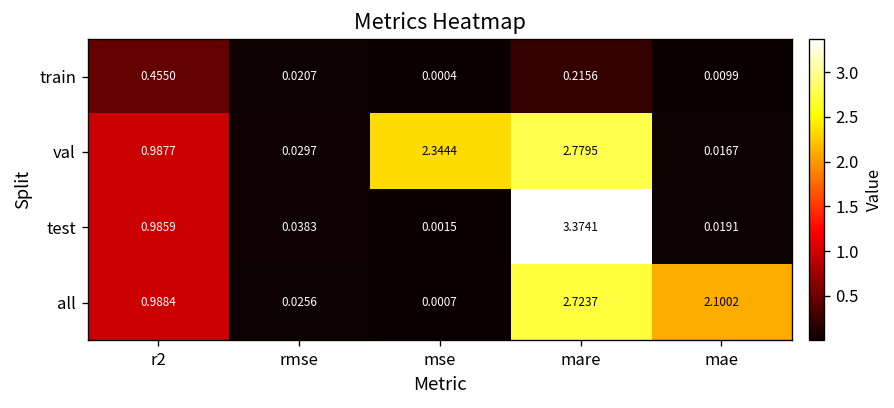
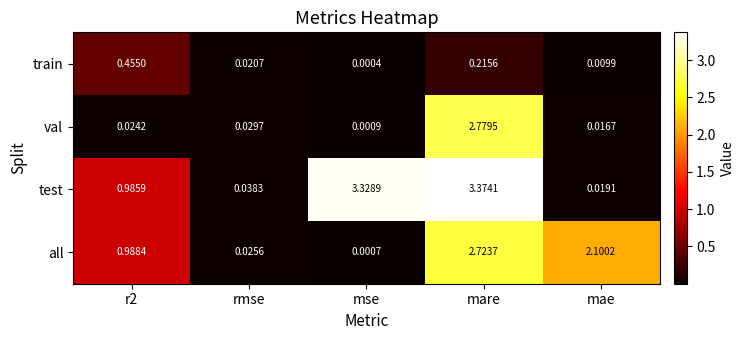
val, r2: 0.9877 -> 0.0242
val, mse: 2.3444 -> 0.0009
test, mse: 0.0015 -> 3.3289
